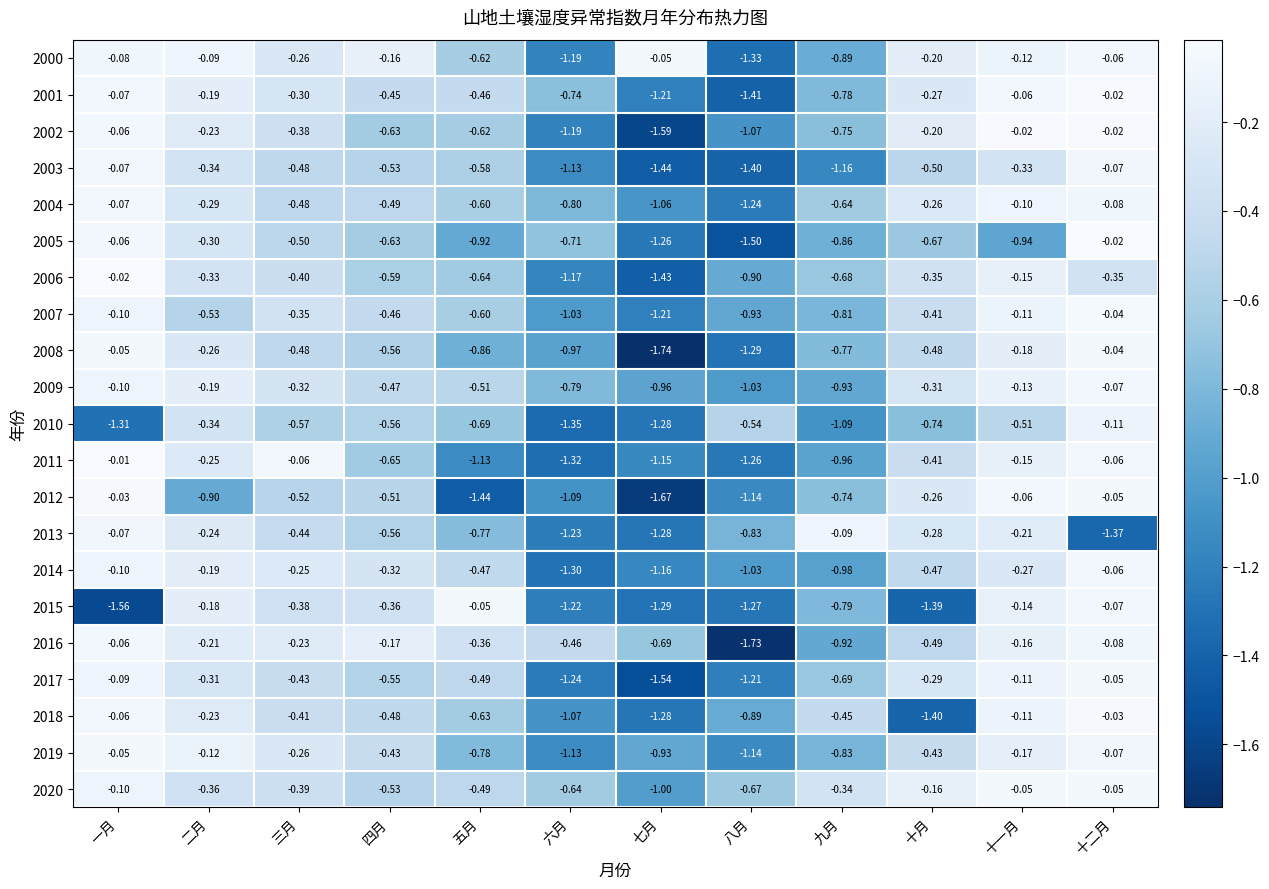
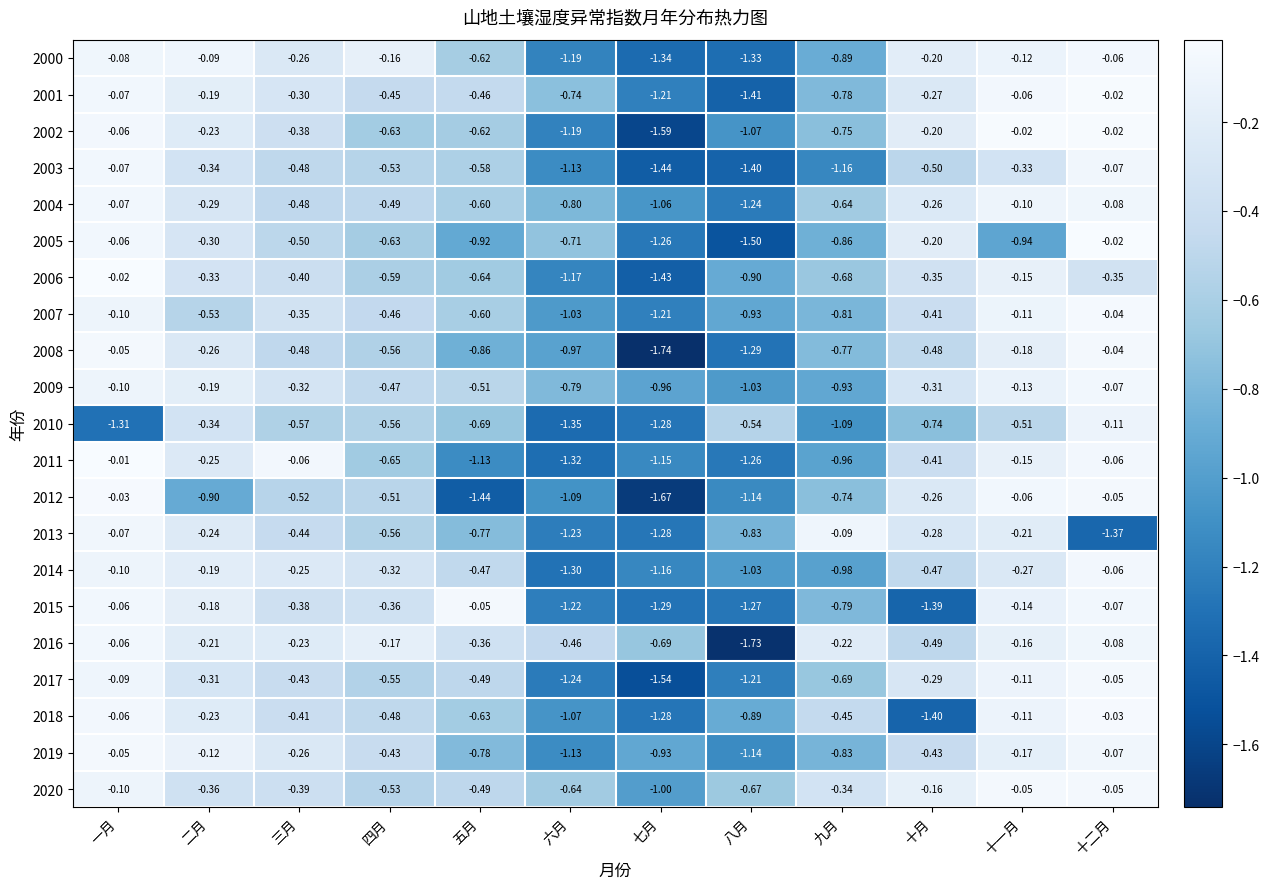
2000, 七月: -0.05 -> -1.34
2005, 十月: -0.67 -> -0.20
2015, 一月: -1.56 -> -0.06
2016, 九月: -0.92 -> -0.22
